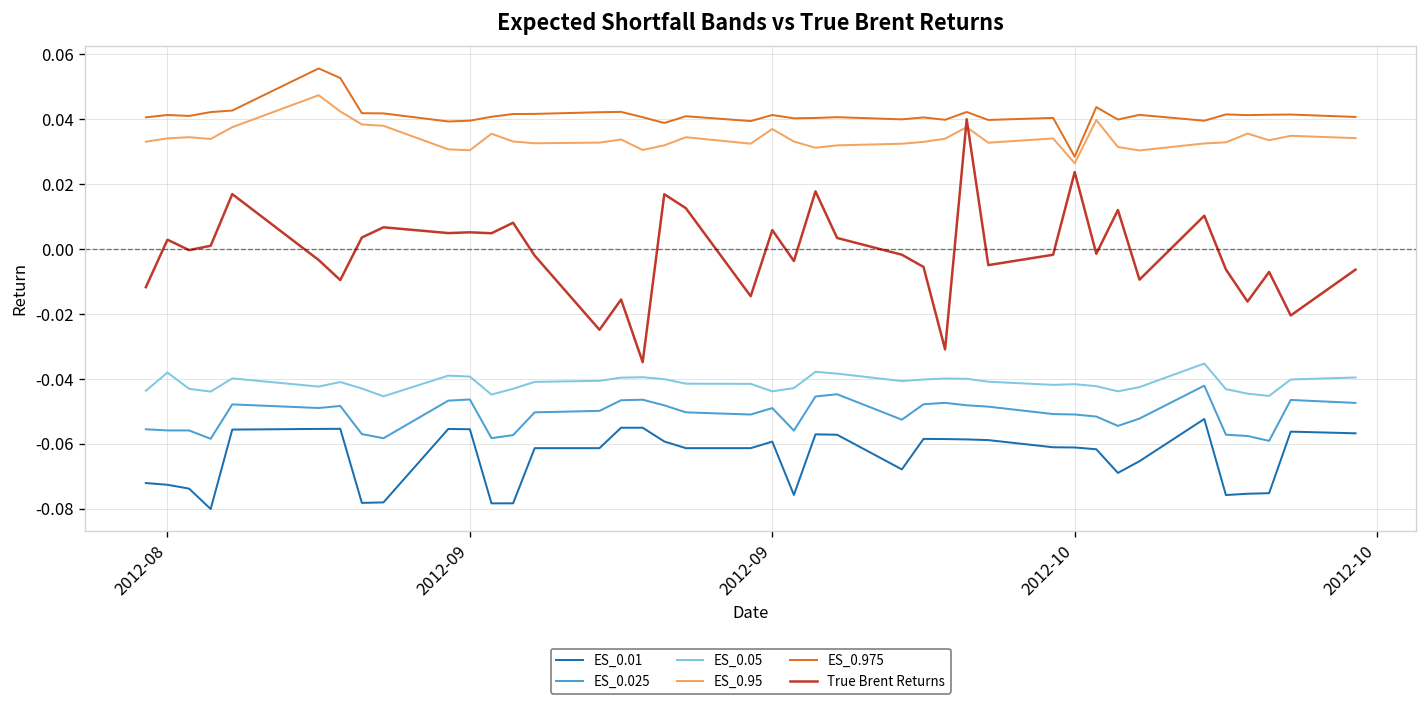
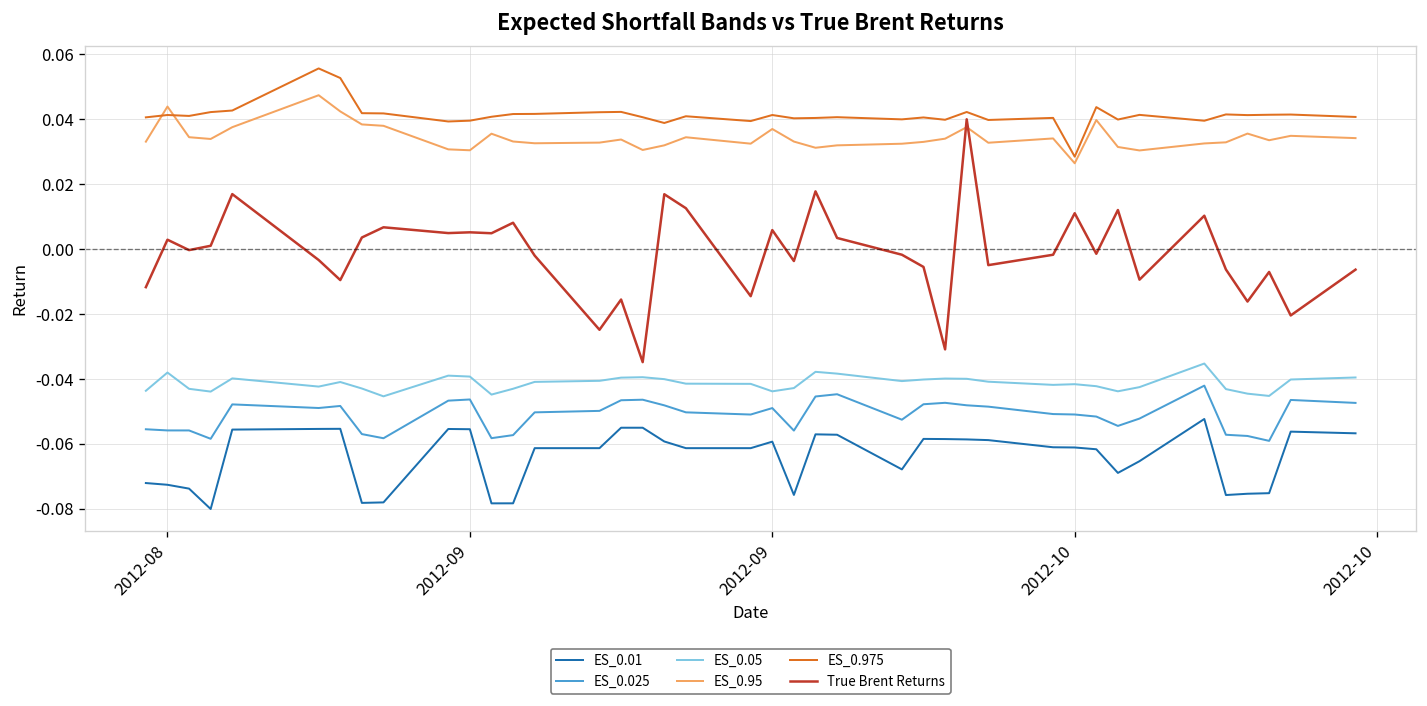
ES_0.95, 2012-08: 0.034 -> 0.044
True Brent Returns, 2012-10: 0.024 -> 0.011
